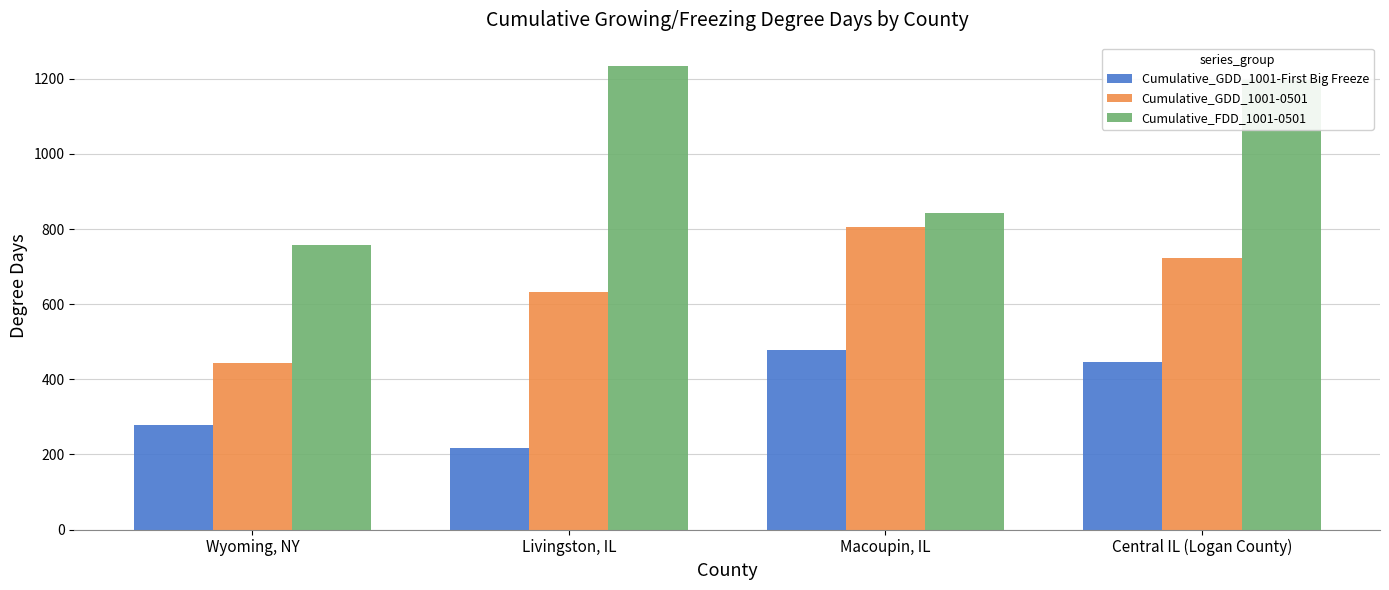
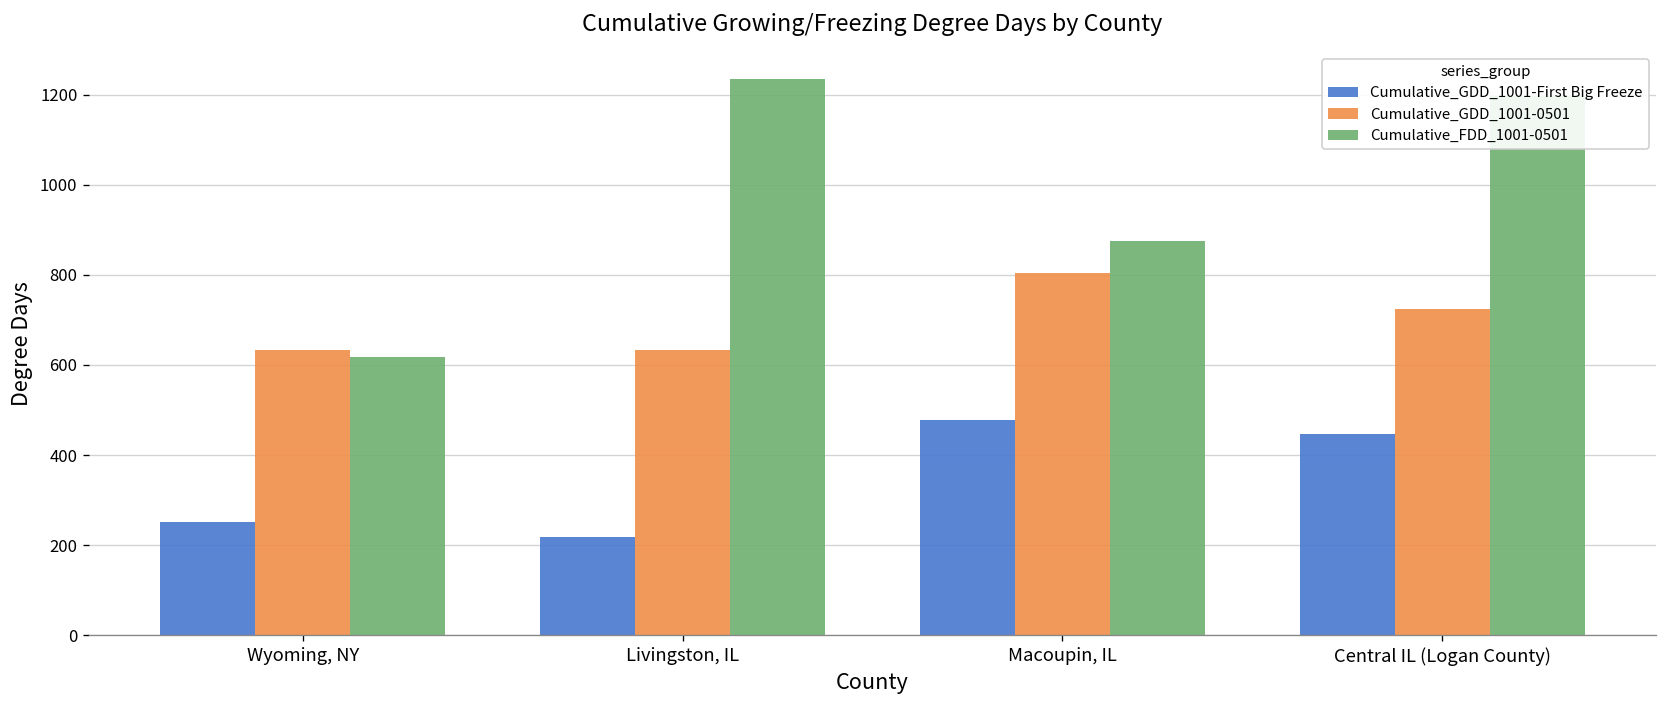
Cumulative_GDD_1001-First Big Freeze, Wyoming, NY: 280 -> 250
Cumulative_GDD_1001-0501, Wyoming, NY: 440 -> 630
Cumulative_FDD_1001-0501, Wyoming, NY: 760 -> 620
Cumulative_FDD_1001-0501, Macoupin, IL: 840 -> 870
